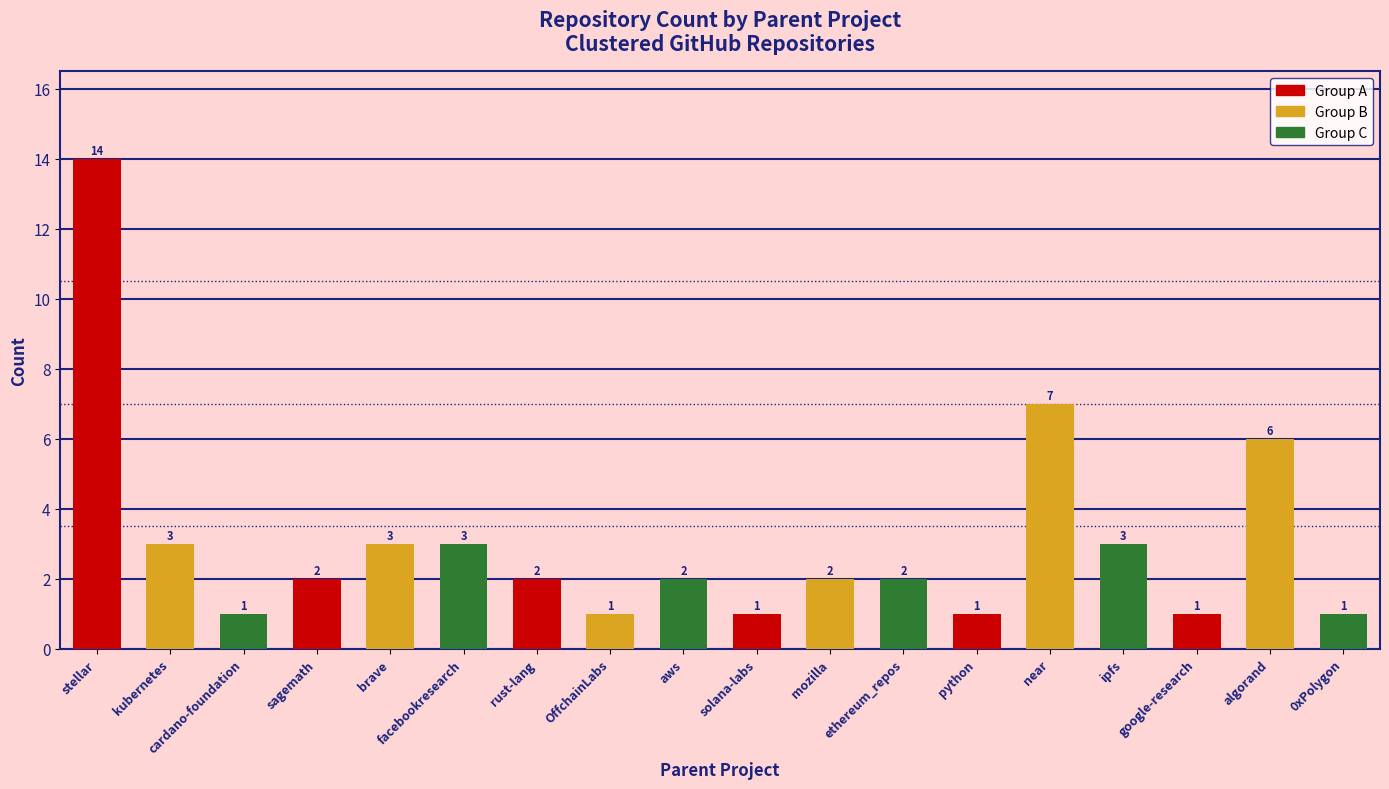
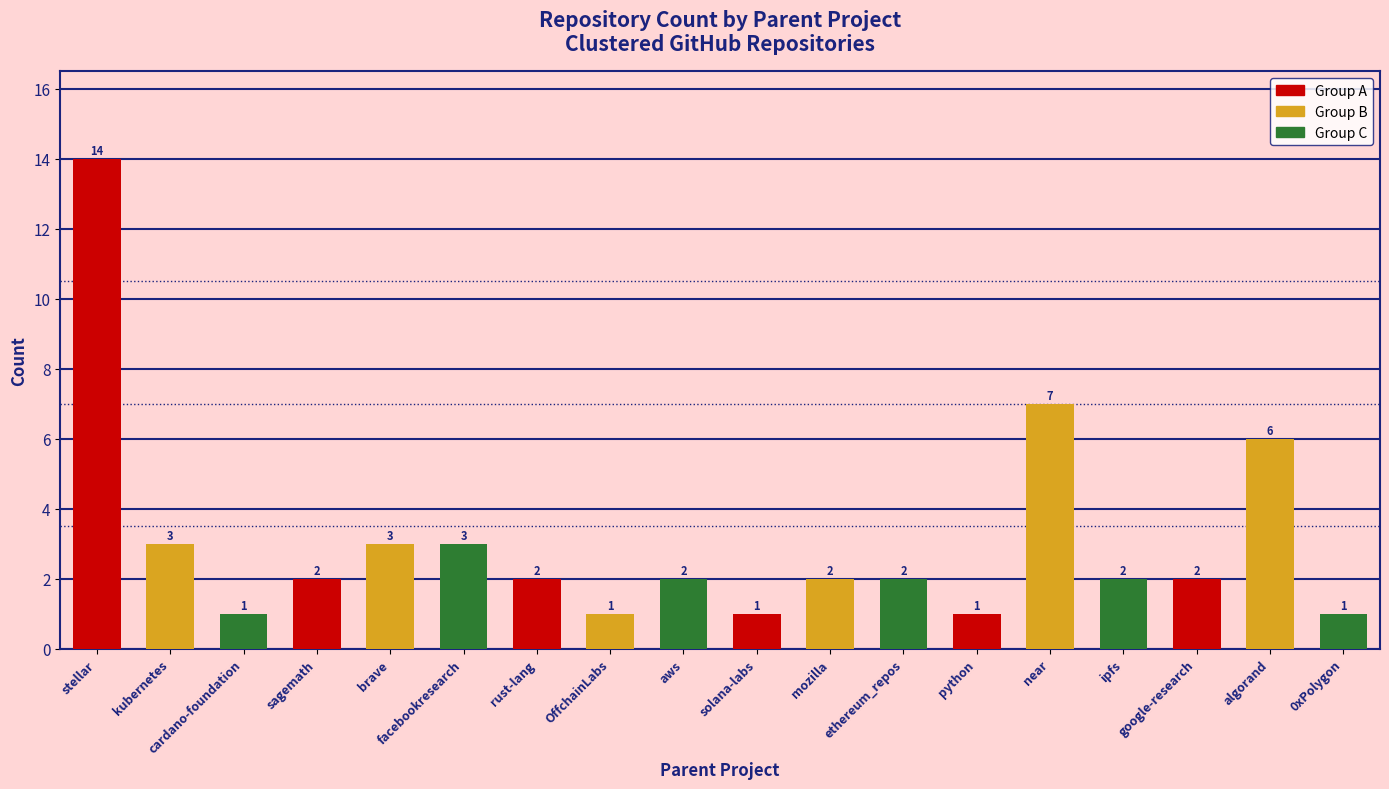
ipfs: 3 -> 2
google-research: 1 -> 2
